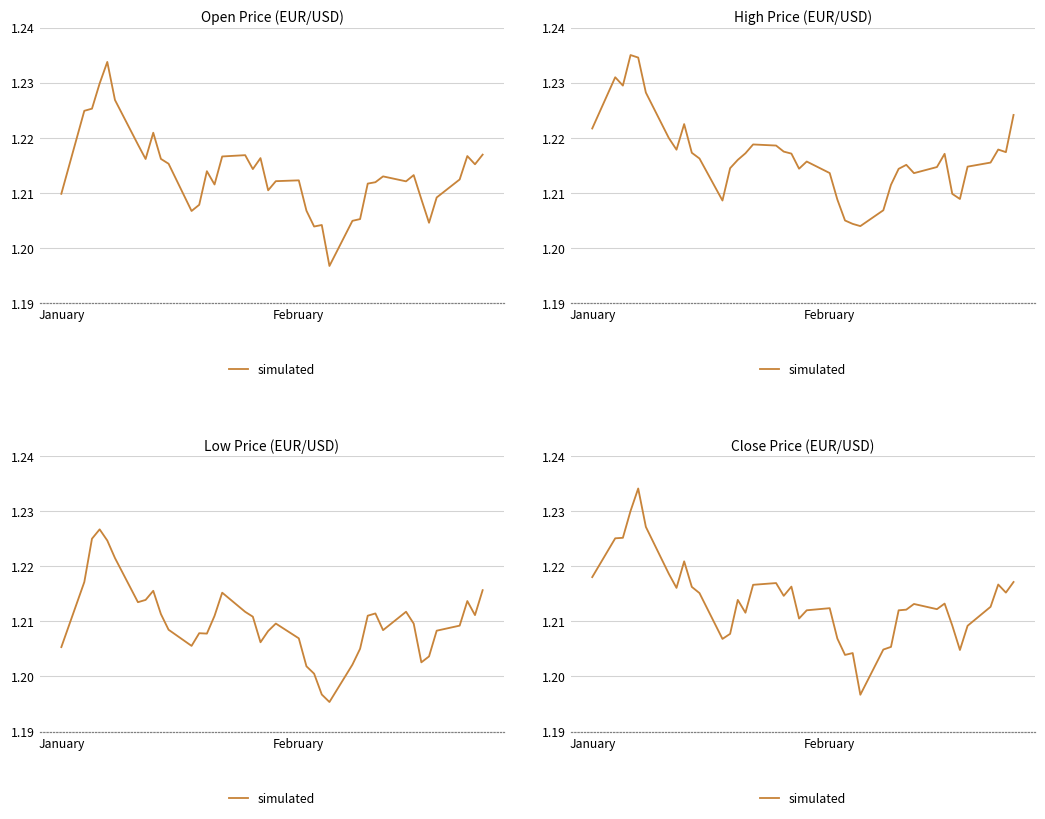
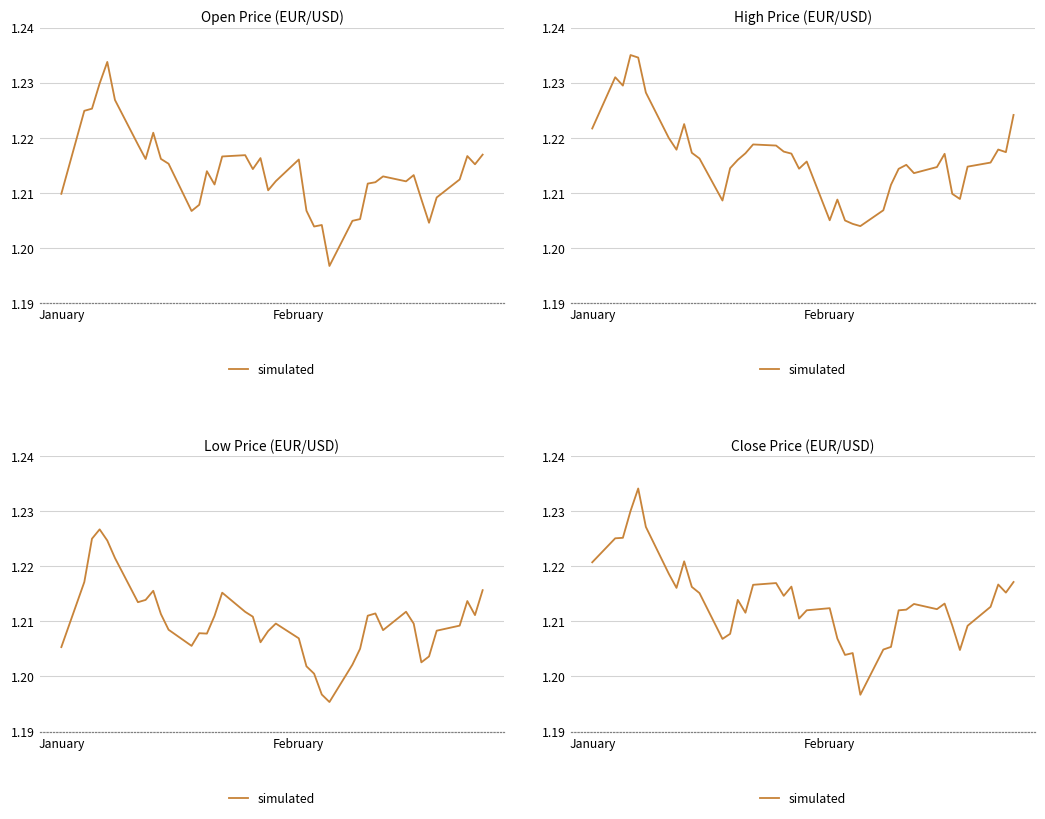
Open Price (EUR/USD), February: 1.212 -> 1.216
High Price (EUR/USD), February: 1.214 -> 1.205
Close Price (EUR/USD), January: 1.218 -> 1.221
